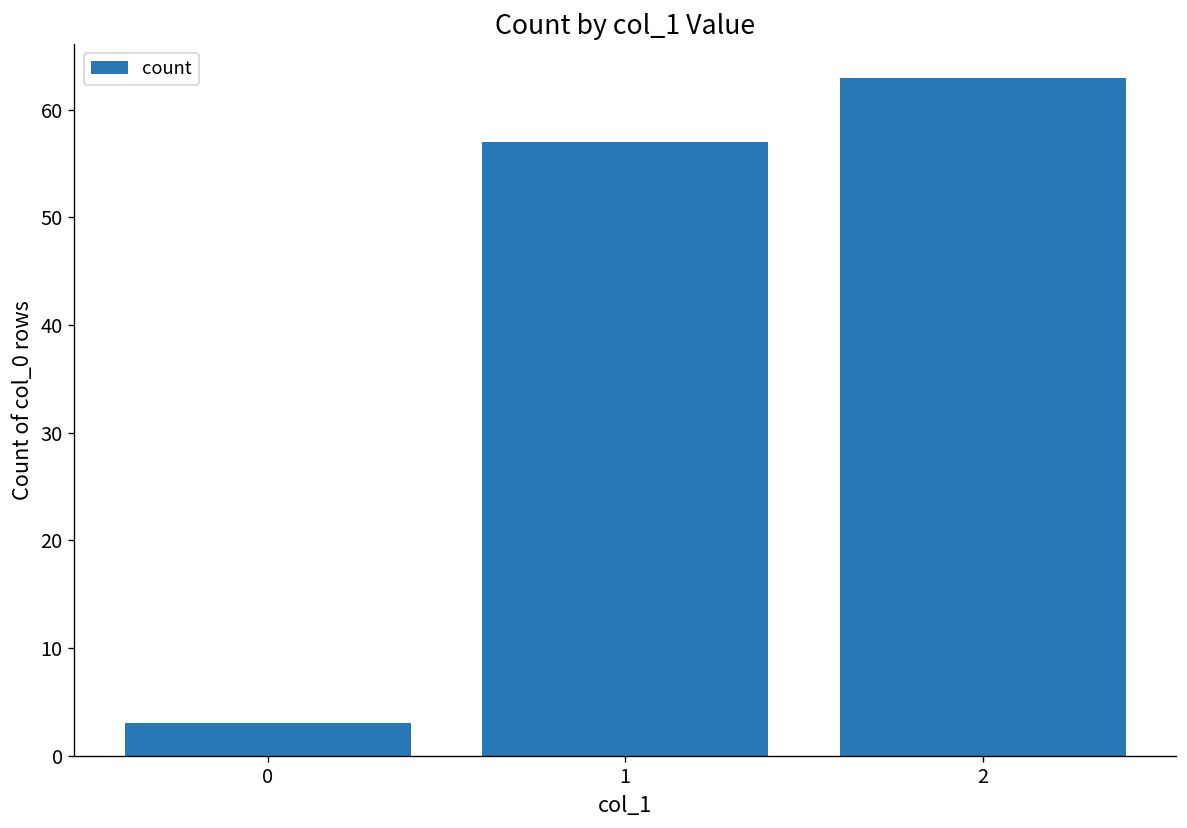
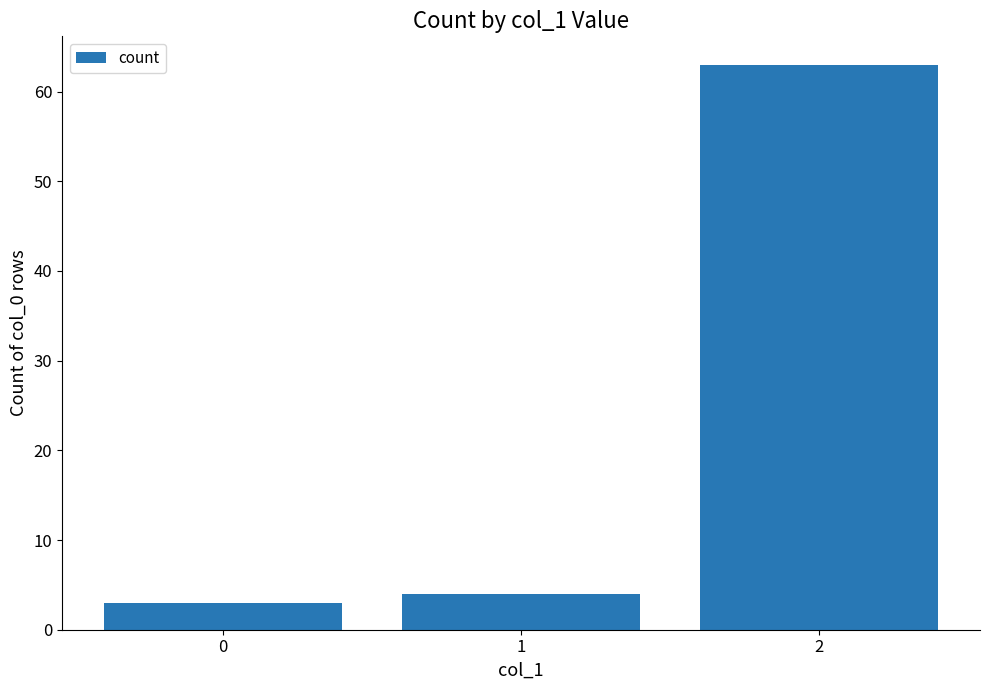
1: 57 -> 4
